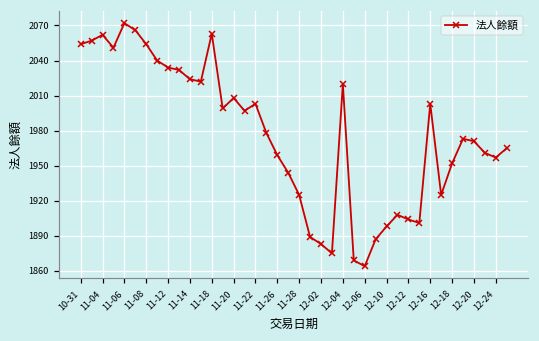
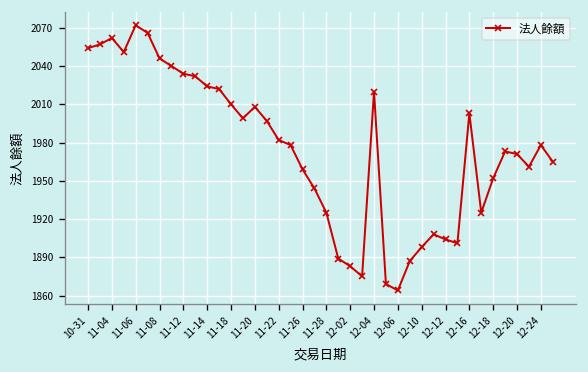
11-08: 2054 -> 2046
11-18: 2063 -> 2010
11-22: 2003 -> 1982
12-24: 1957 -> 1978
